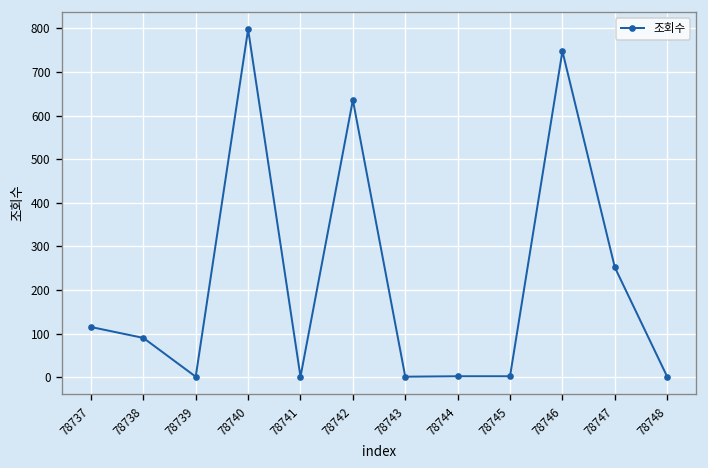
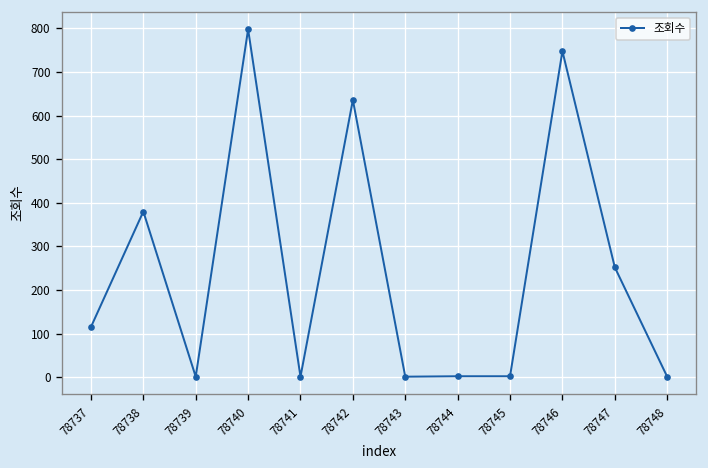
78738: 90 -> 380
